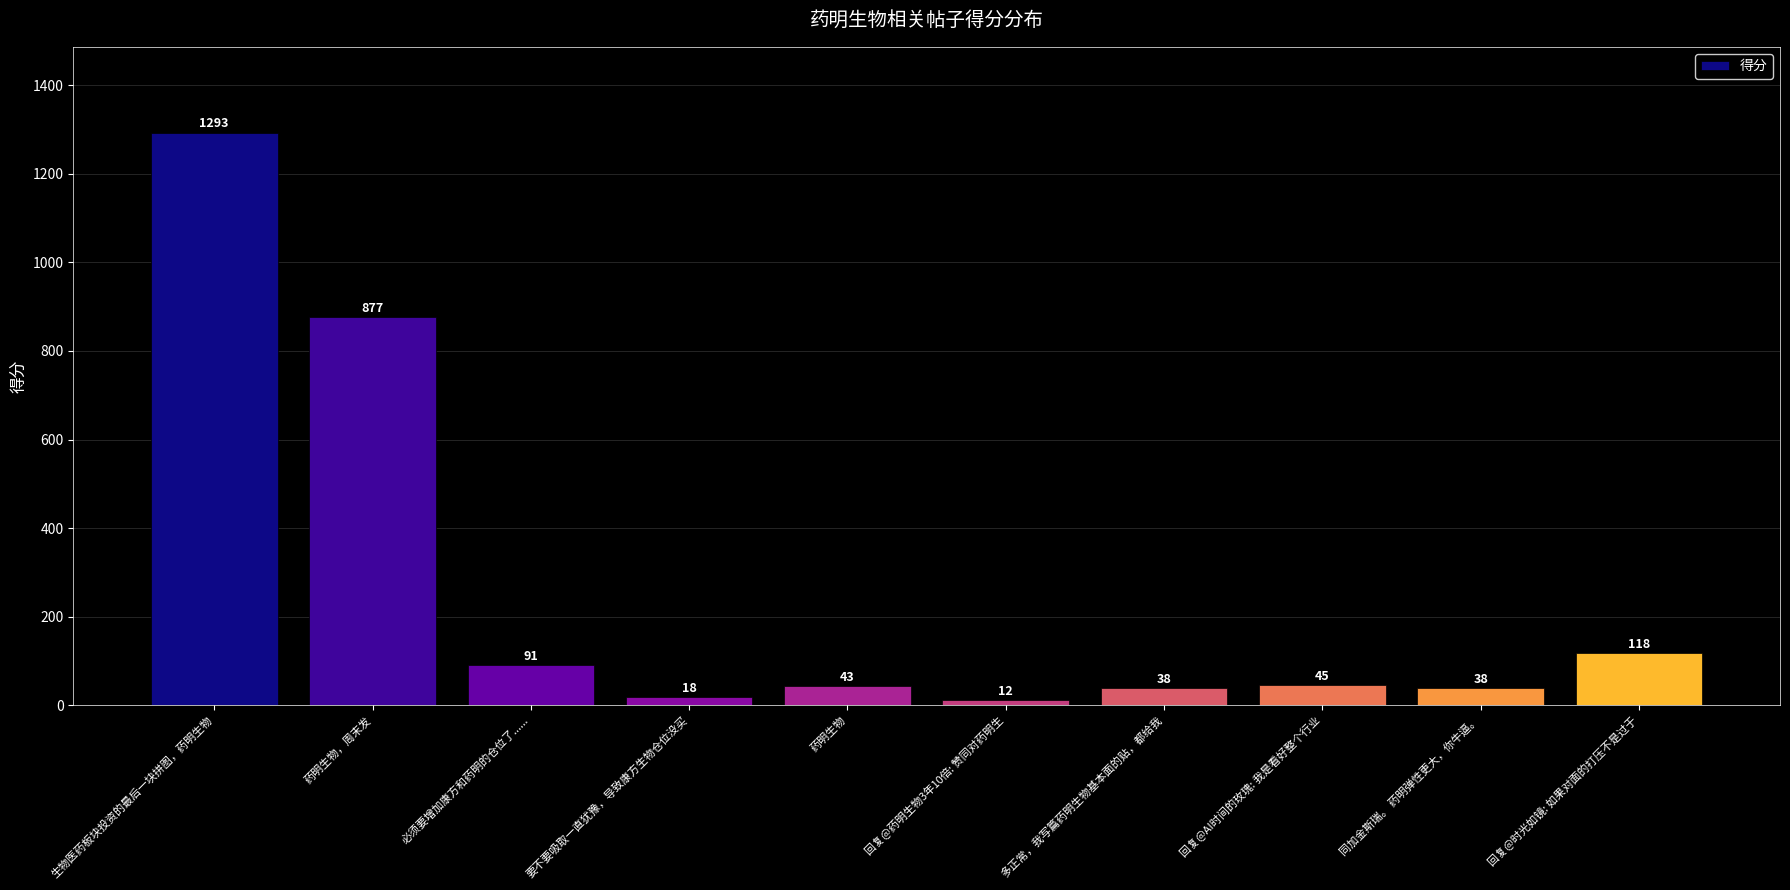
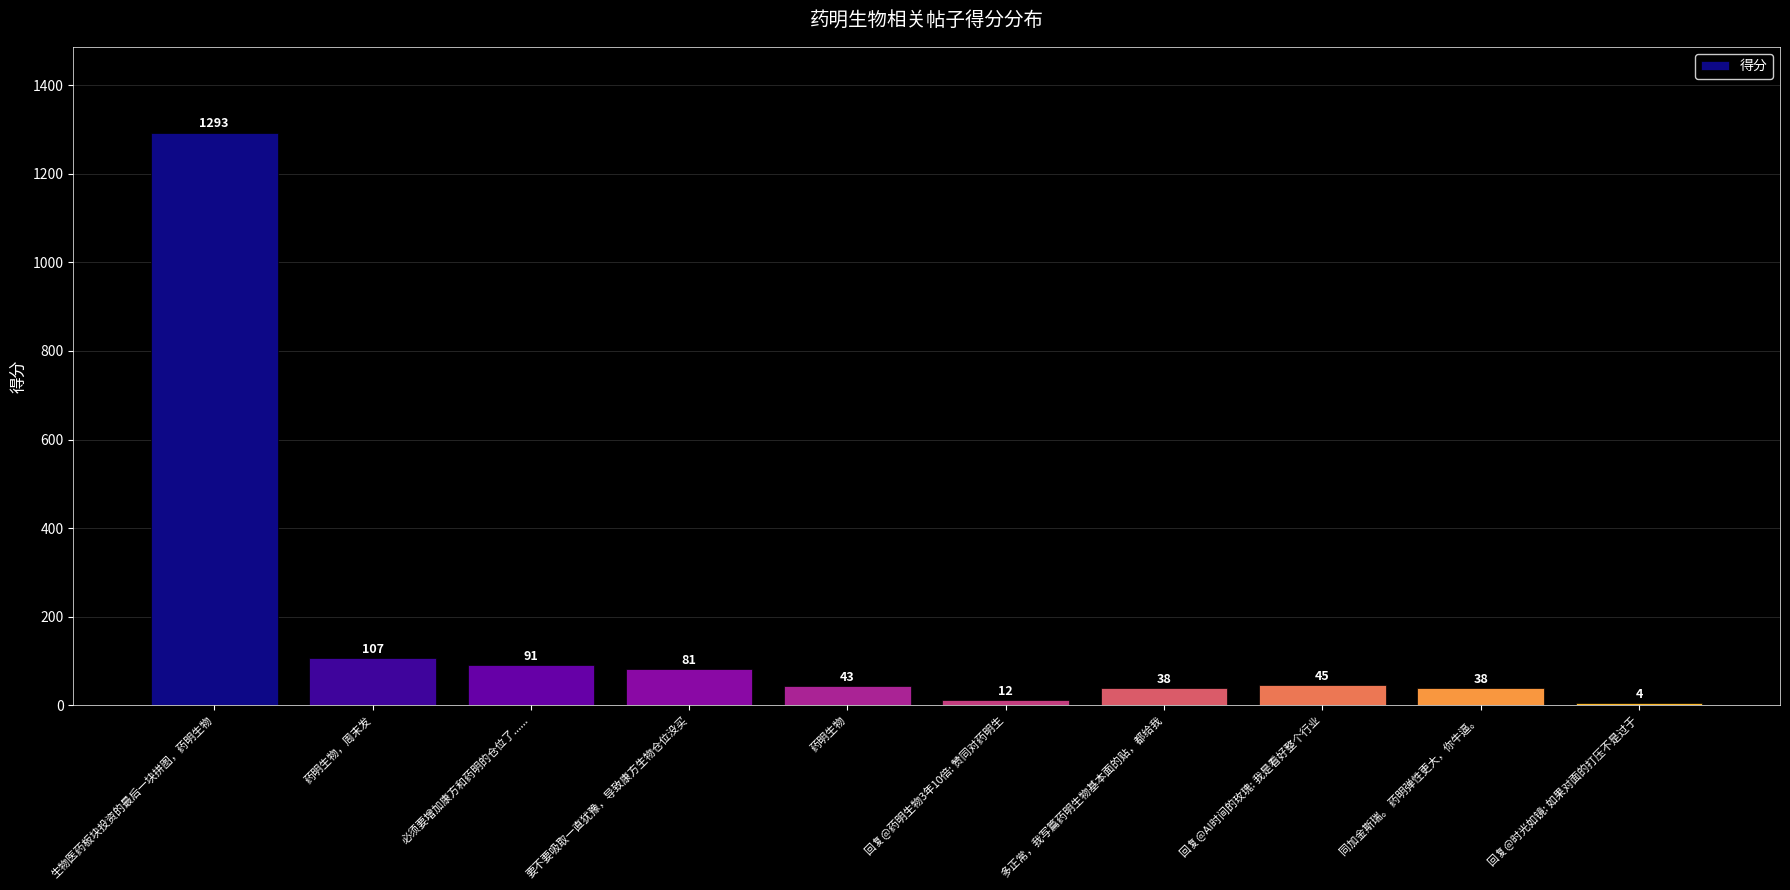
药明生物，周末发: 877 -> 107
要不要吸取一直犹豫，导致康方生物仓位没买: 18 -> 81
回复@时光如镜: 如果对面的打压不是过于: 118 -> 4
